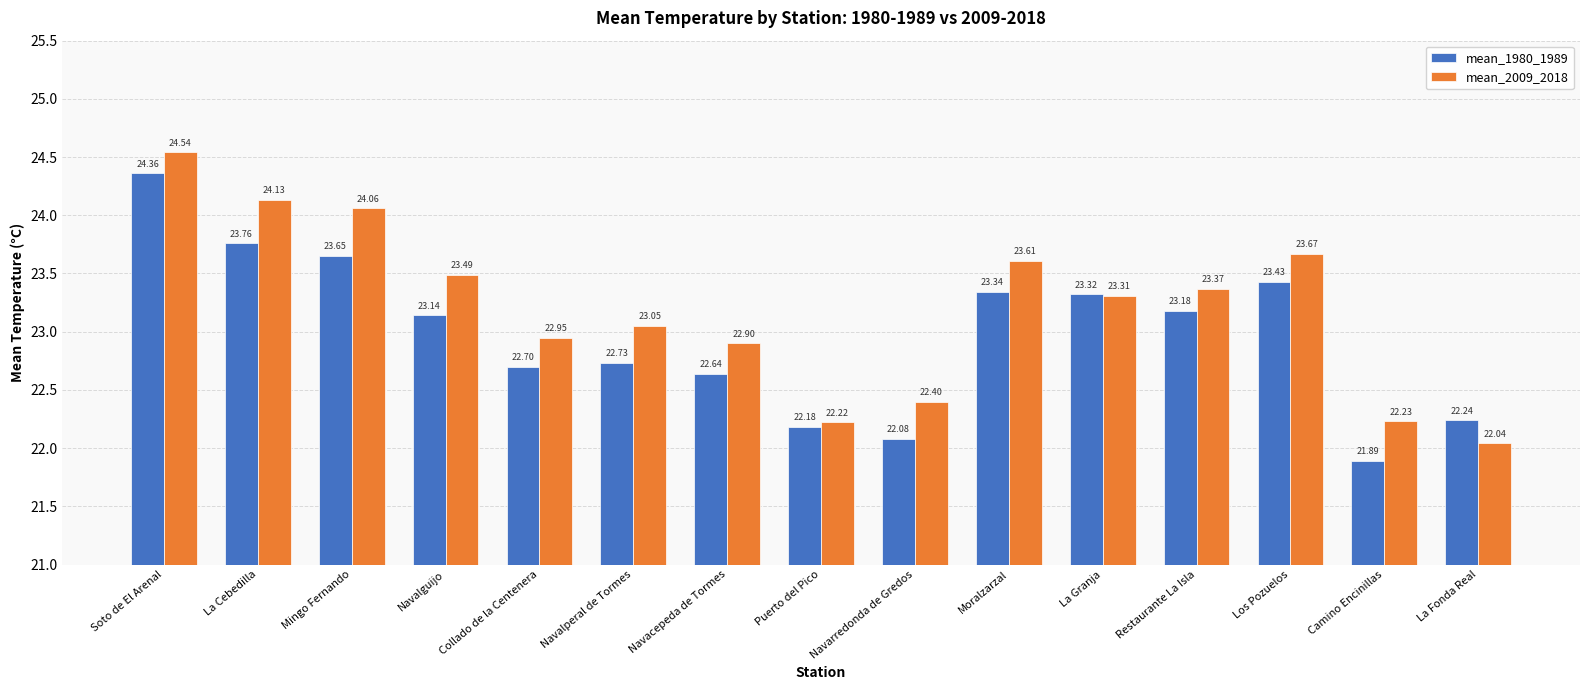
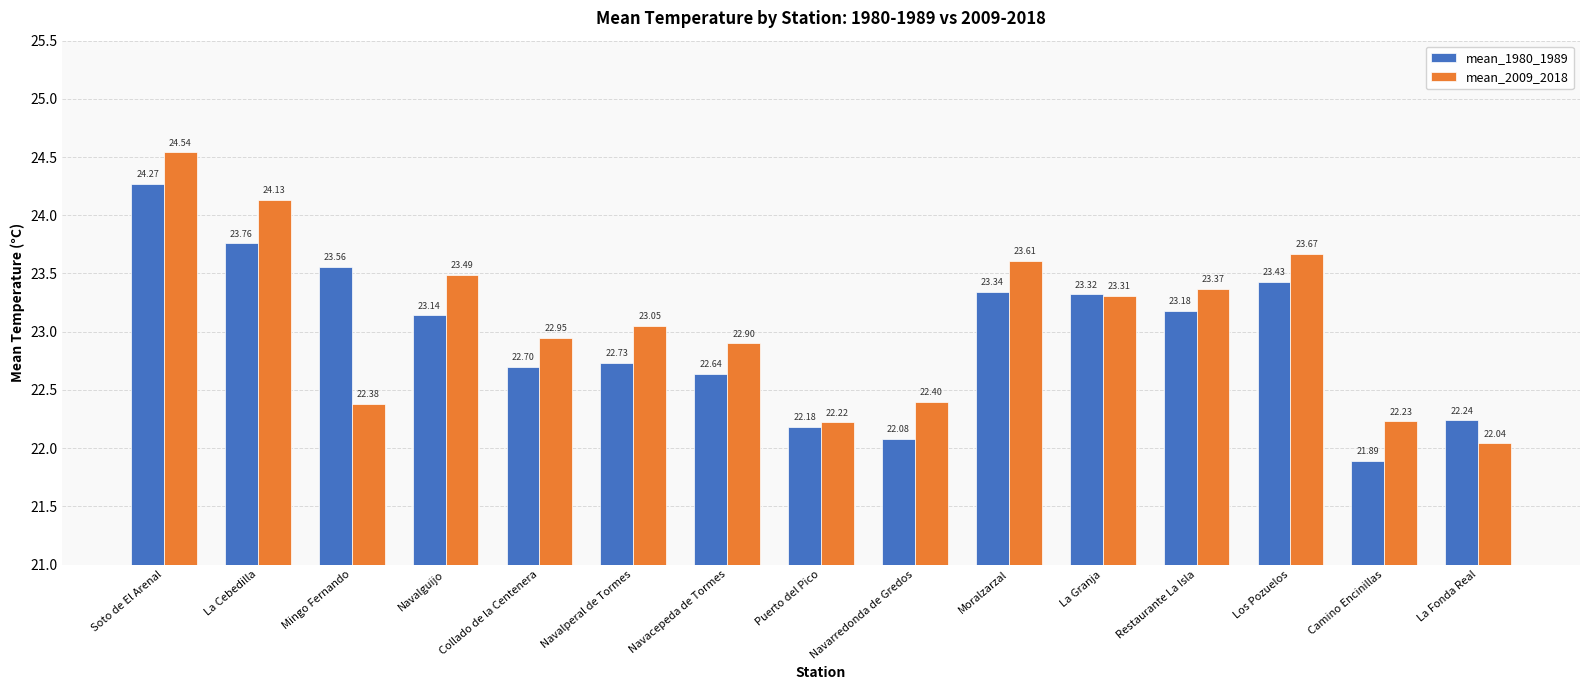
mean_1980_1989, Soto de El Arenal: 24.36 -> 24.27
mean_1980_1989, Mingo Fernando: 23.65 -> 23.56
mean_2009_2018, Mingo Fernando: 24.06 -> 22.38
